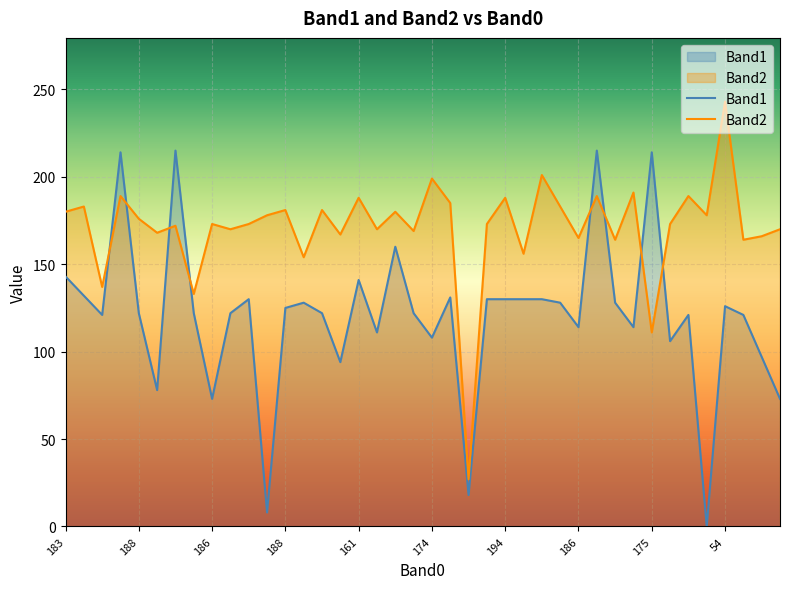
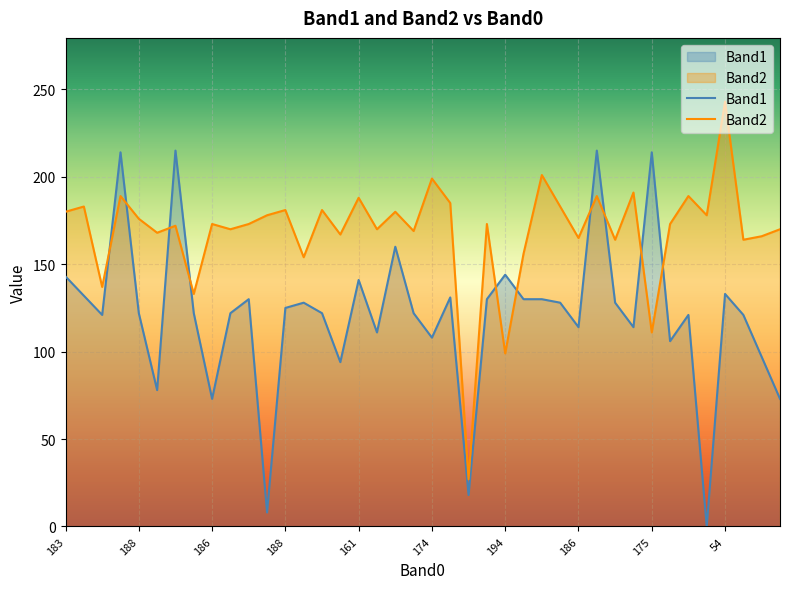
Band1, 194: 130 -> 144
Band2, 194: 188 -> 99
Band1, 54: 126 -> 133
